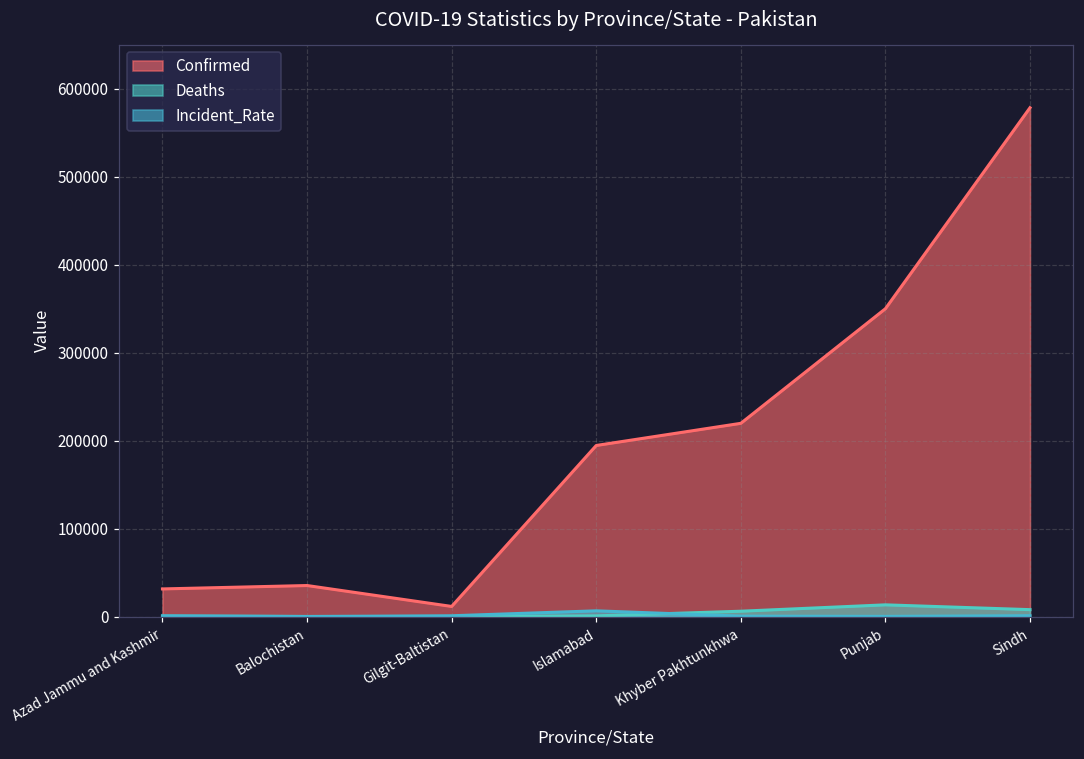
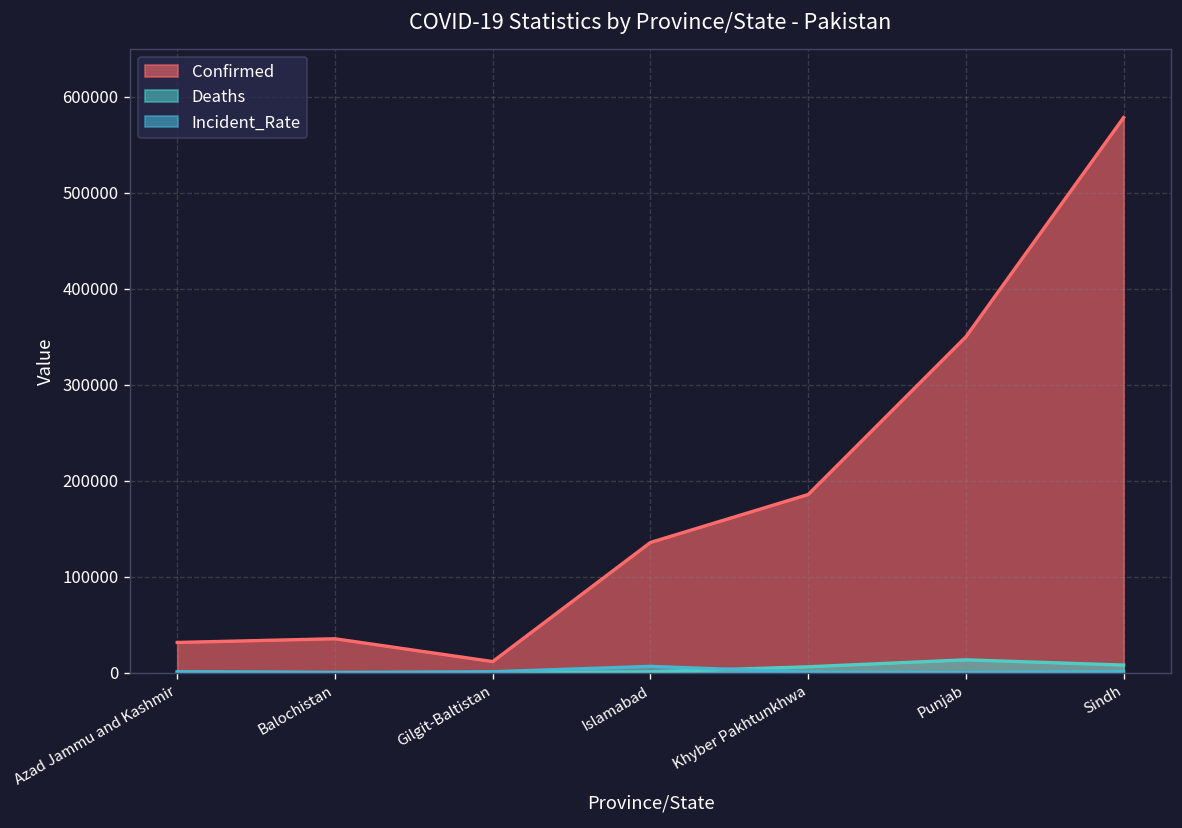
Confirmed, Islamabad: 190000 -> 140000
Confirmed, Khyber Pakhtunkhwa: 220000 -> 190000
